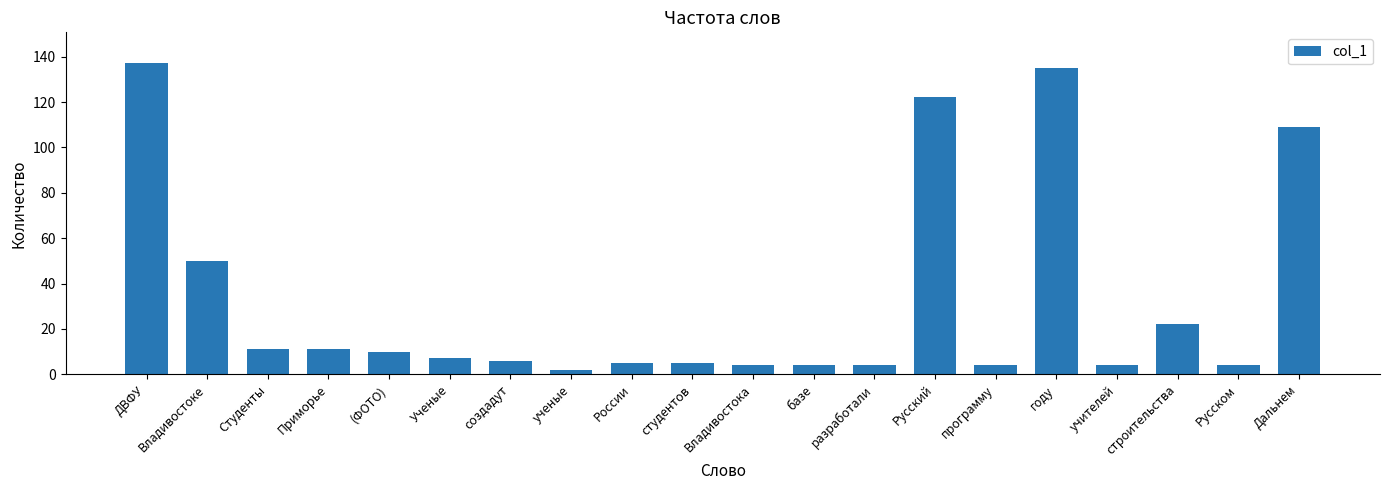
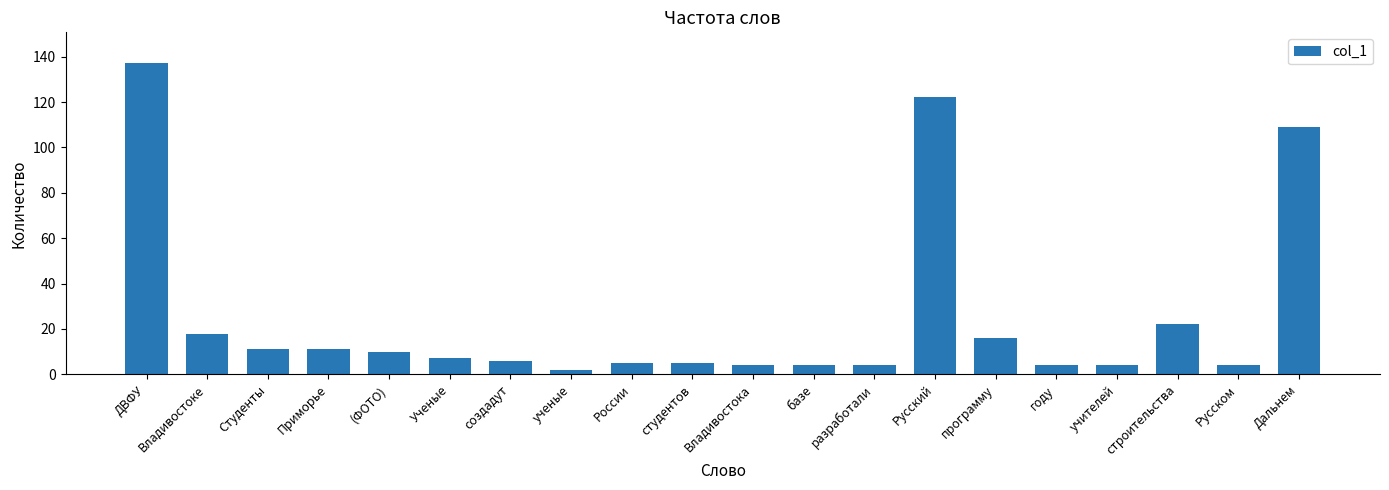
Владивостоке: 50 -> 18
программу: 4 -> 16
году: 135 -> 4
